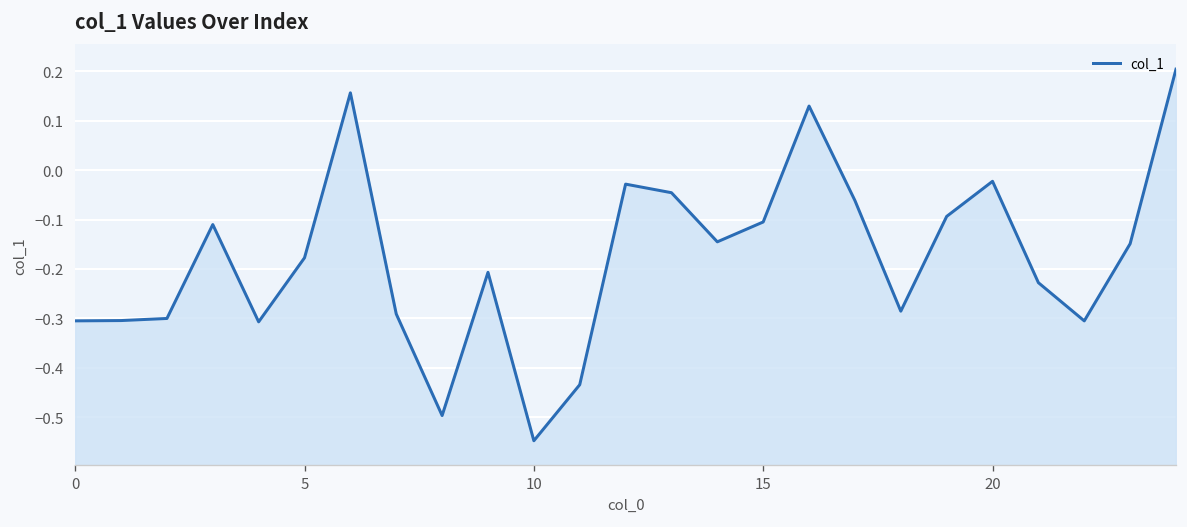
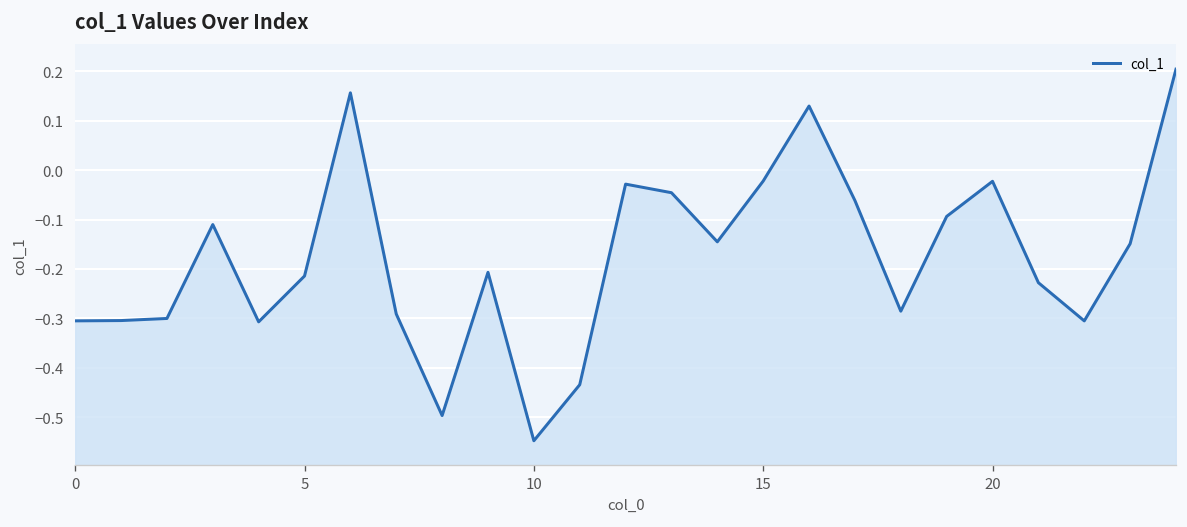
5: -0.18 -> -0.21
15: -0.10 -> -0.02
